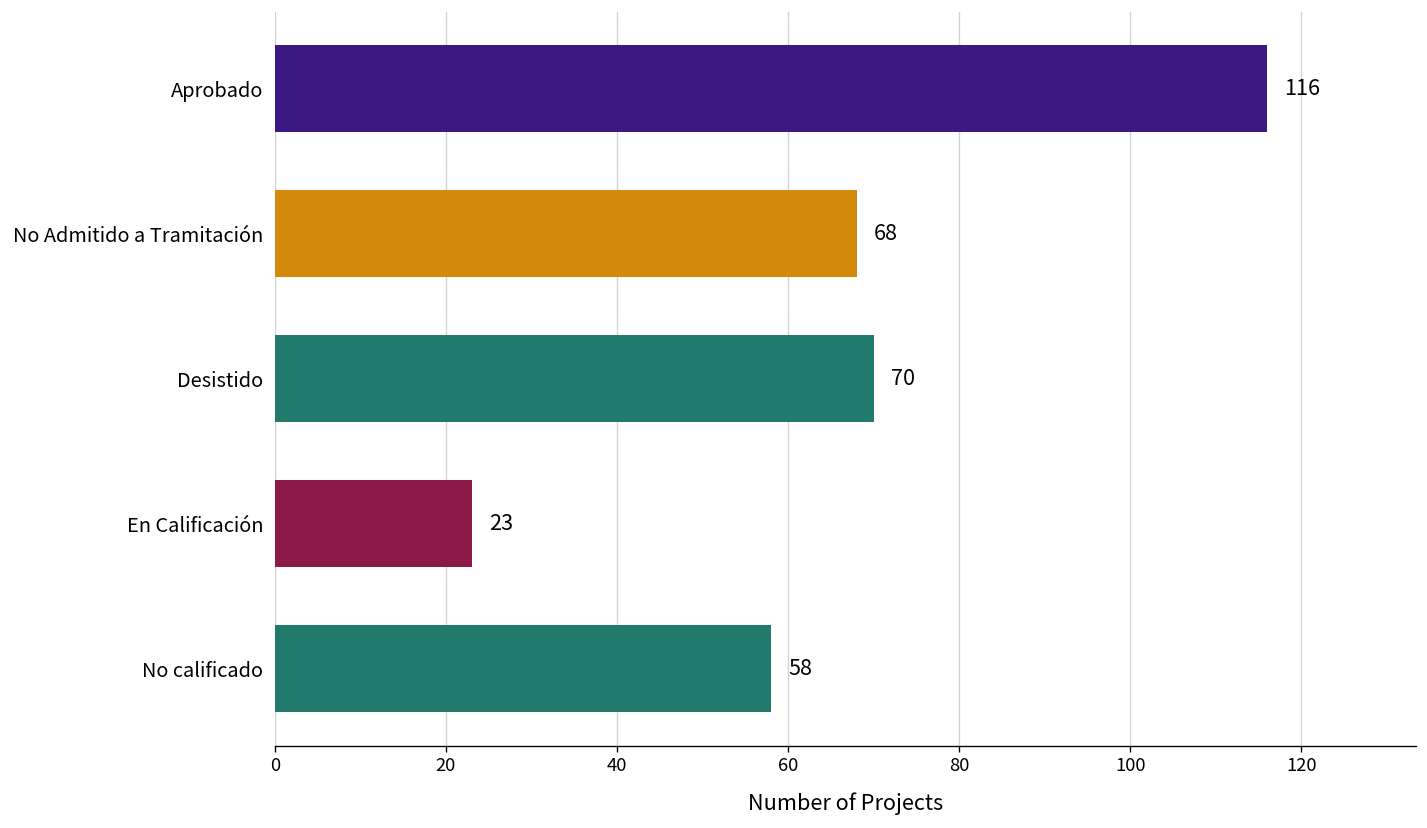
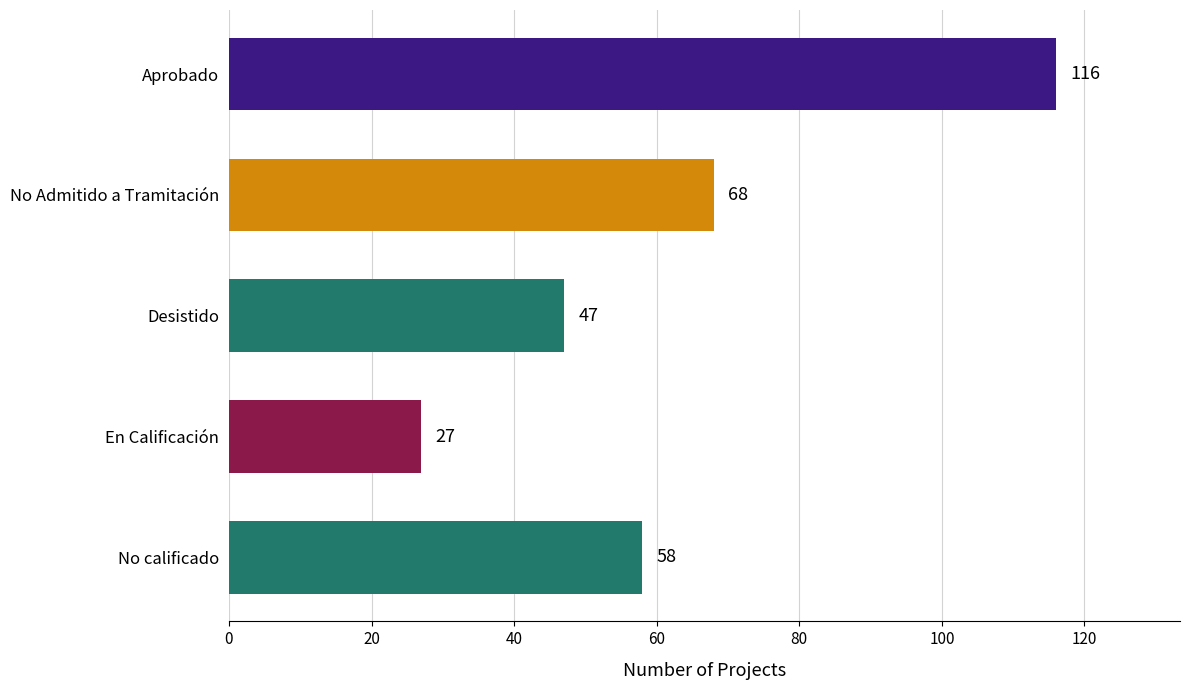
Desistido: 70 -> 47
En Calificación: 23 -> 27
